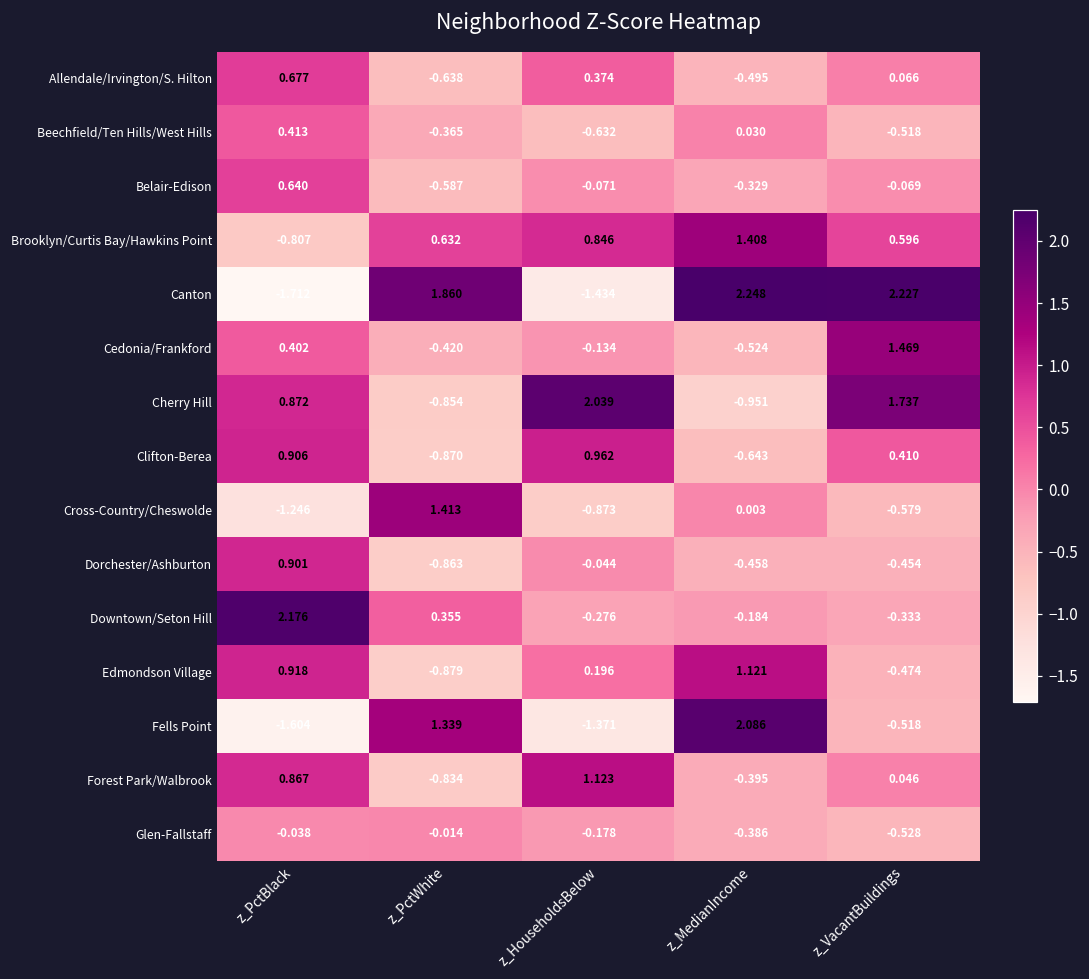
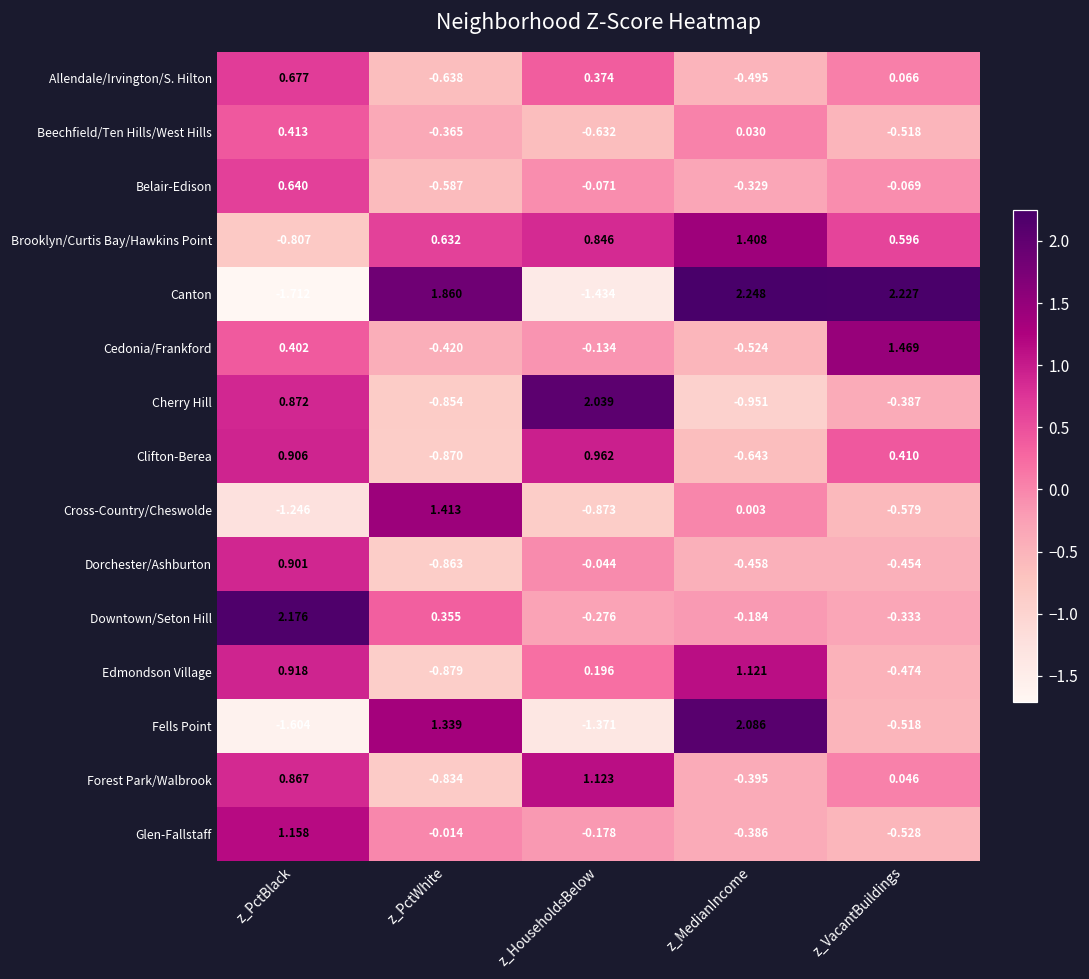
Cherry Hill, z_VacantBuildings: 1.737 -> -0.387
Glen-Fallstaff, z_PctBlack: -0.038 -> 1.158
